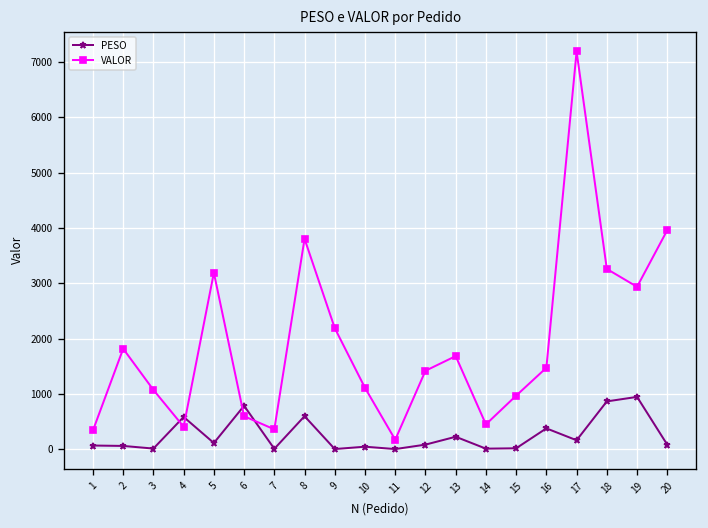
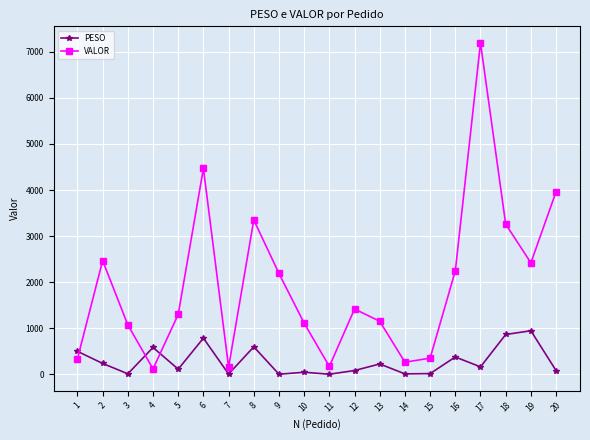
PESO, 1: 100 -> 500
PESO, 2: 100 -> 200
VALOR, 2: 1800 -> 2500
VALOR, 4: 400 -> 100
VALOR, 5: 3200 -> 1300
VALOR, 6: 600 -> 4500
VALOR, 7: 400 -> 200
VALOR, 8: 3800 -> 3300
VALOR, 13: 1700 -> 1200
VALOR, 14: 400 -> 300
VALOR, 15: 1000 -> 400
VALOR, 16: 1500 -> 2200
VALOR, 19: 2900 -> 2400
